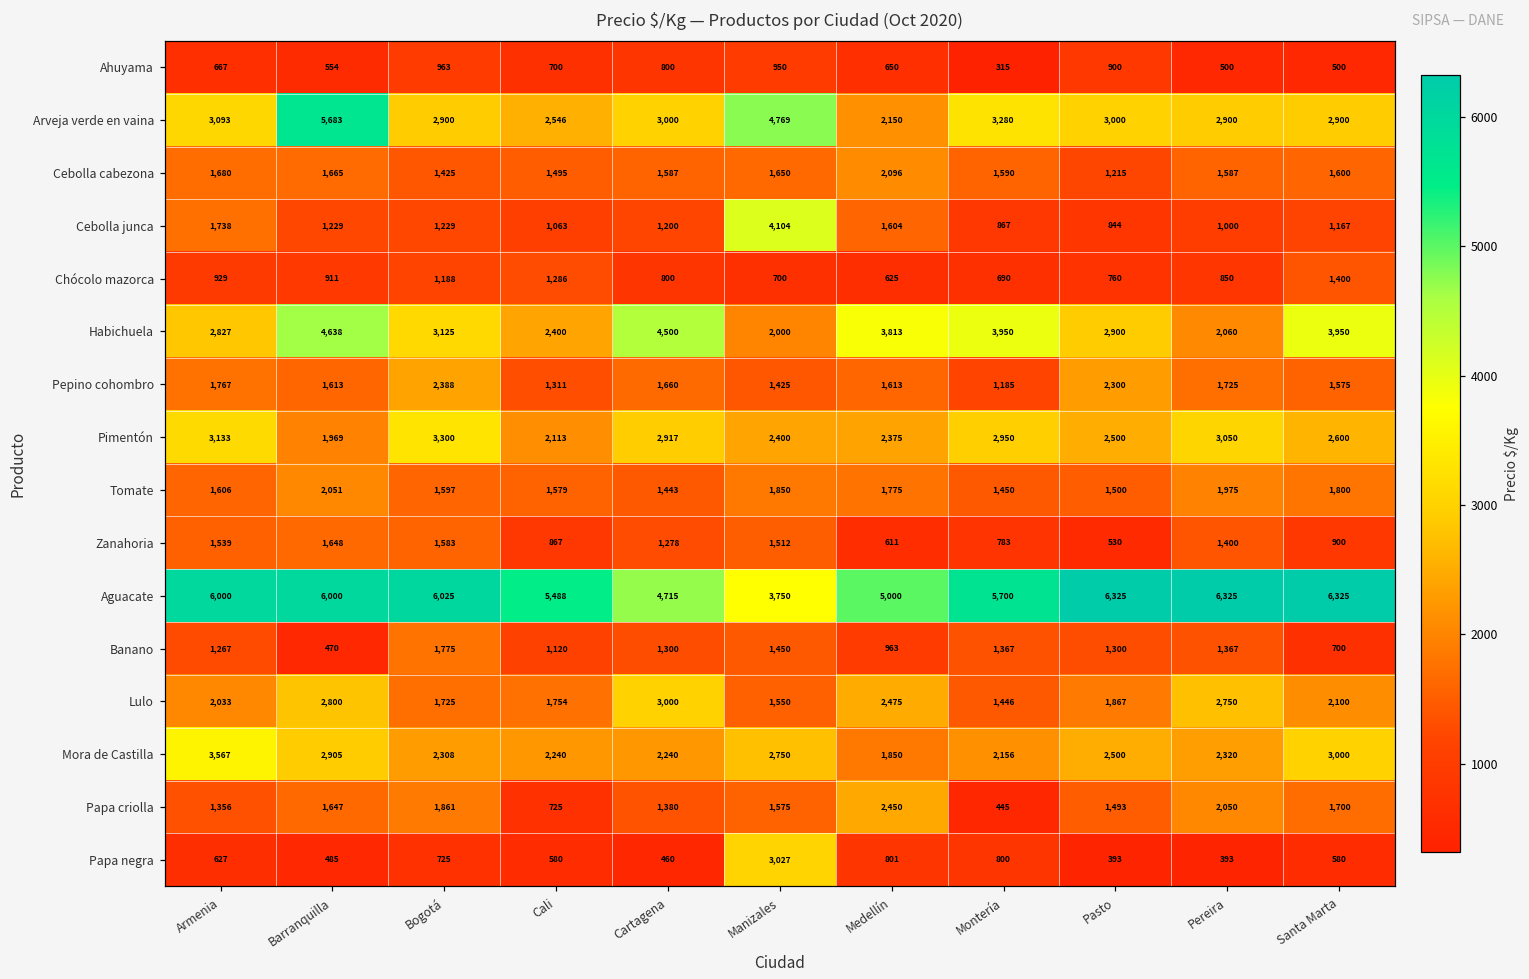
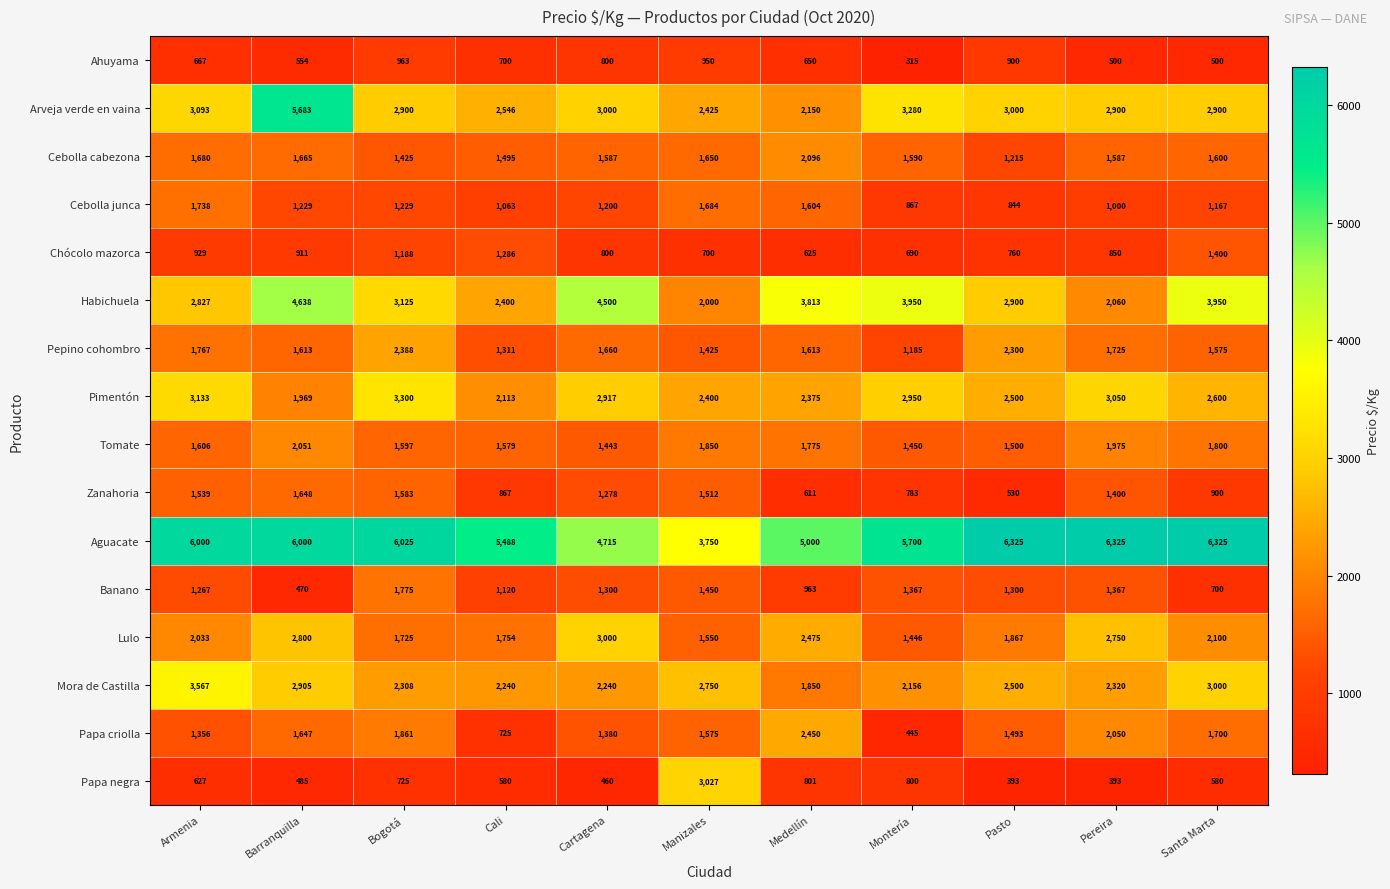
Arveja verde en vaina, Manizales: 4,769 -> 2,425
Cebolla junca, Manizales: 4,104 -> 1,684
